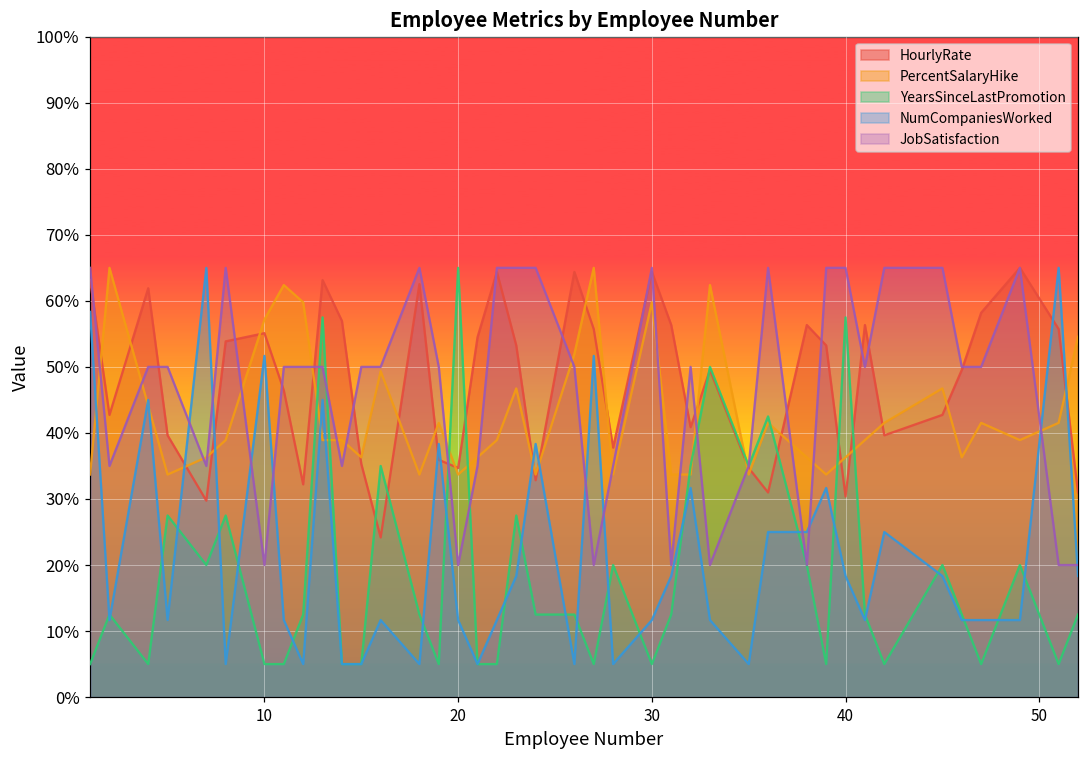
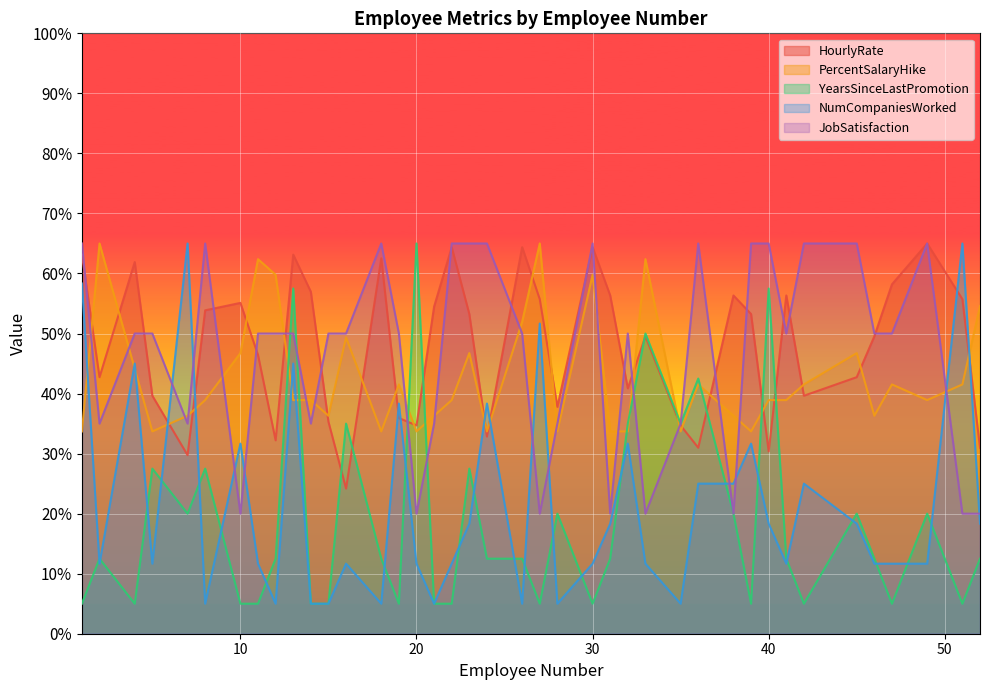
PercentSalaryHike, 10: 57% -> 47%
NumCompaniesWorked, 10: 52% -> 32%
PercentSalaryHike, 40: 36% -> 39%
